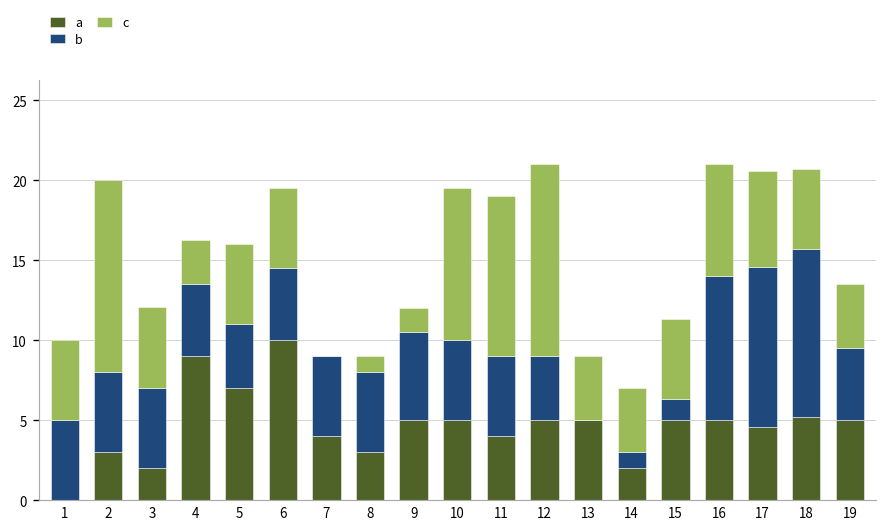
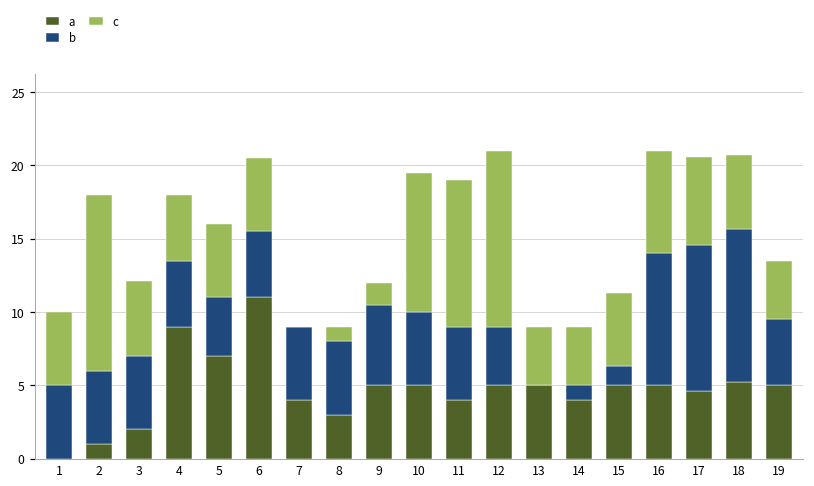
a, 2: 3 -> 1
c, 4: 2.8 -> 4.5
a, 6: 10 -> 11
a, 14: 2 -> 4
